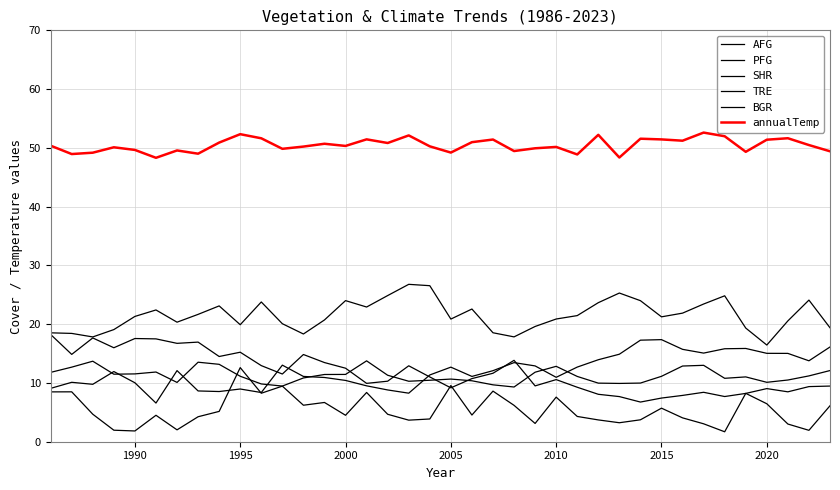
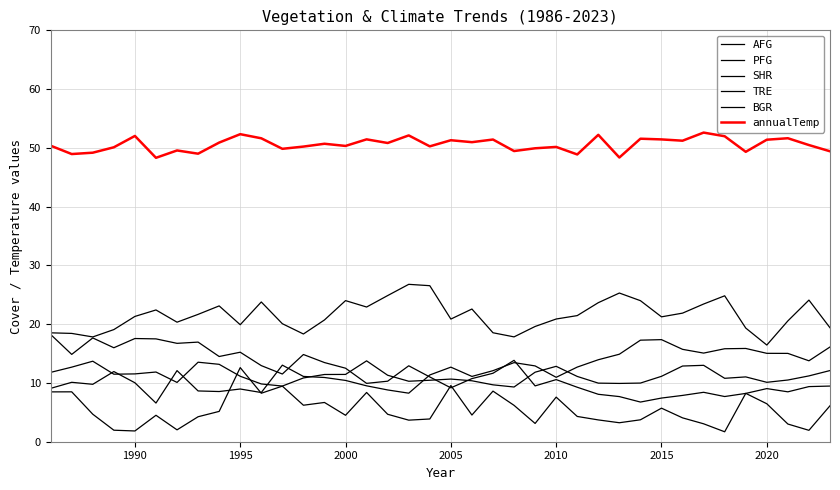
annualTemp, 1990: 50 -> 52
annualTemp, 2005: 49 -> 51
